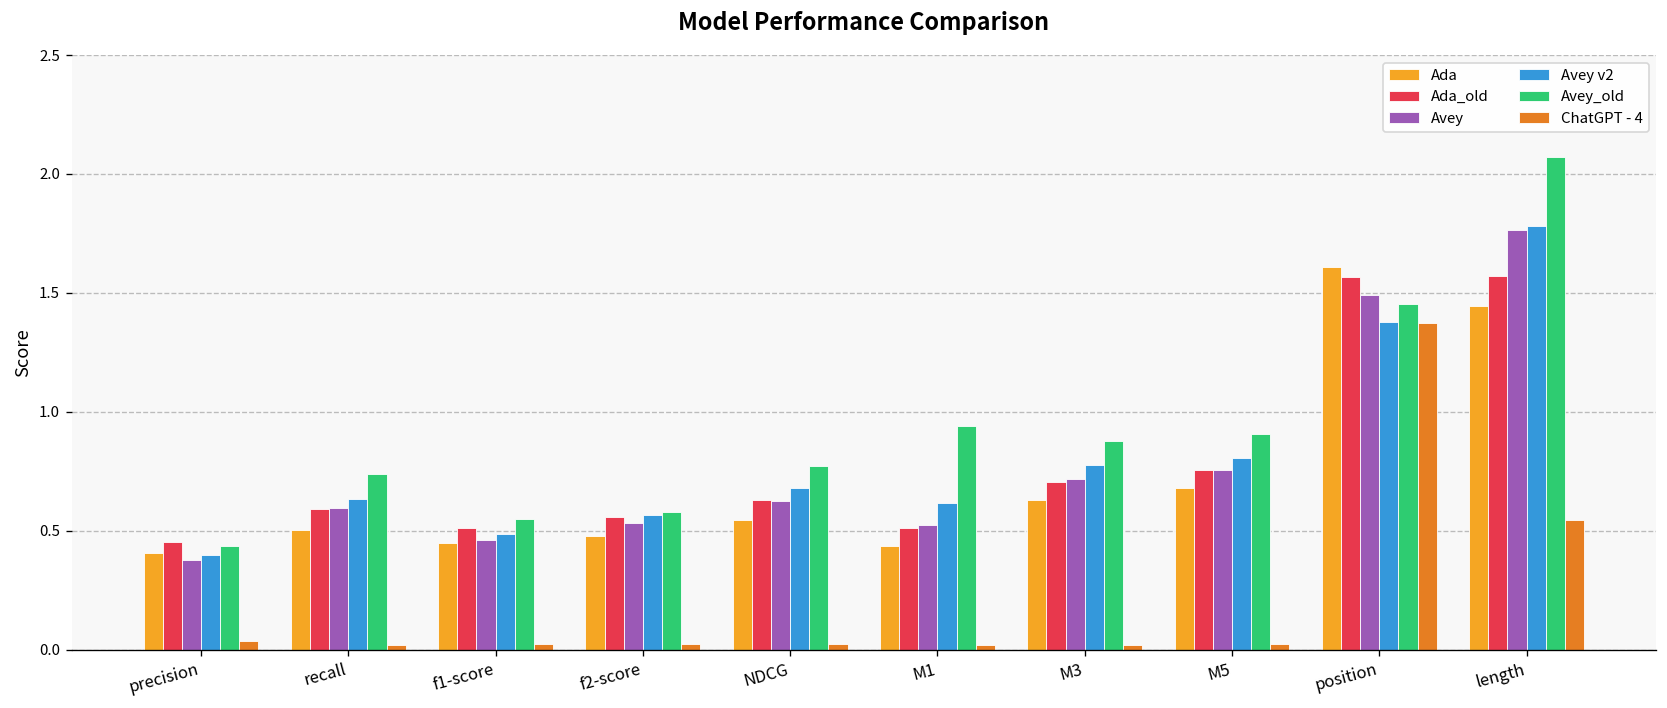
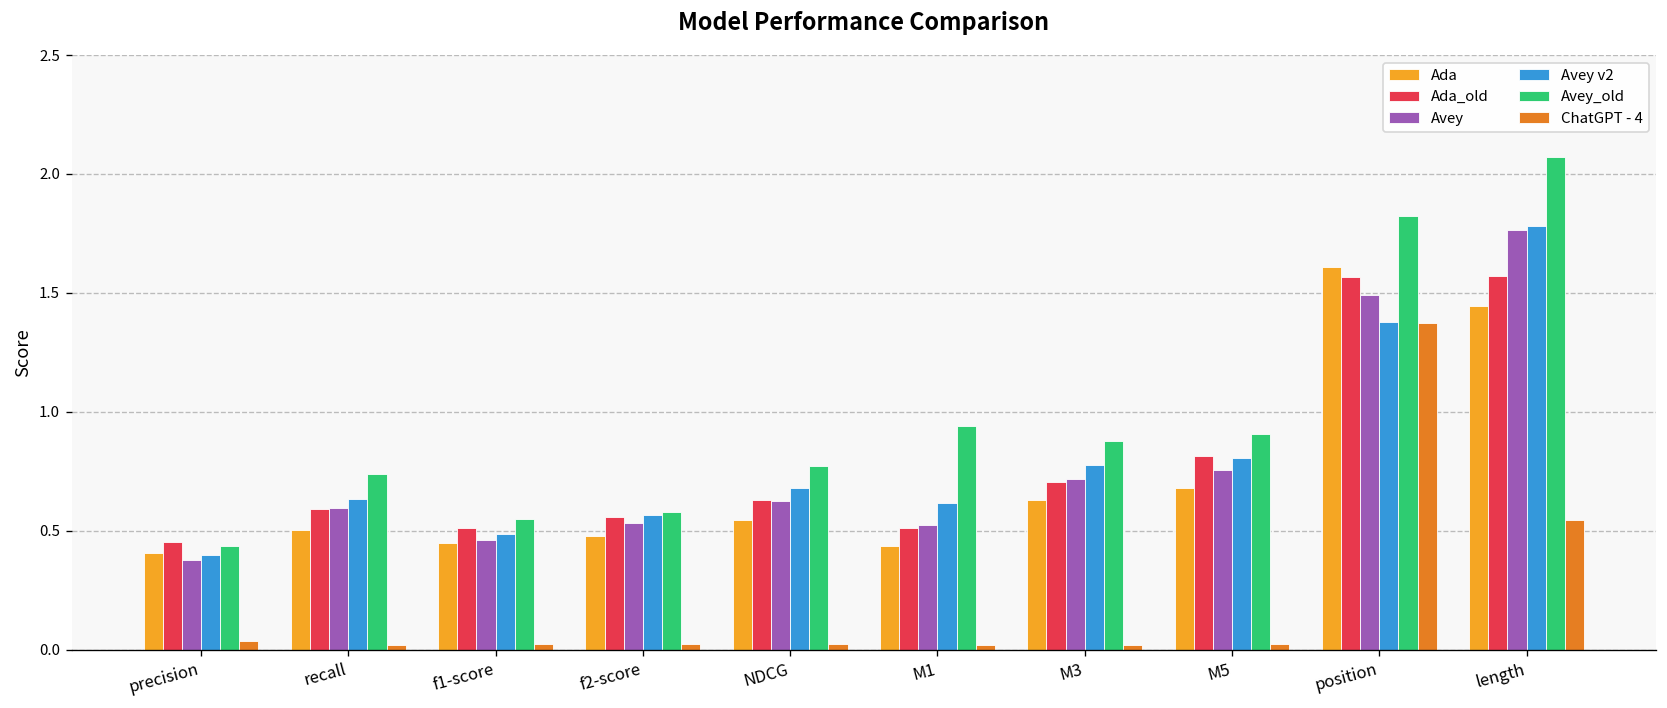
Ada_old, M5: 0.76 -> 0.82
Avey_old, position: 1.45 -> 1.82
